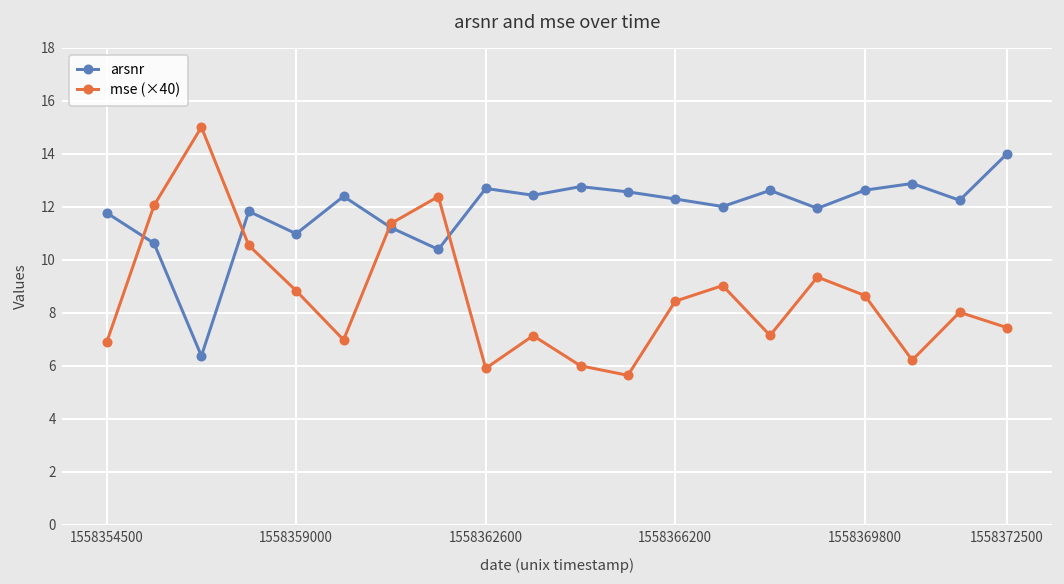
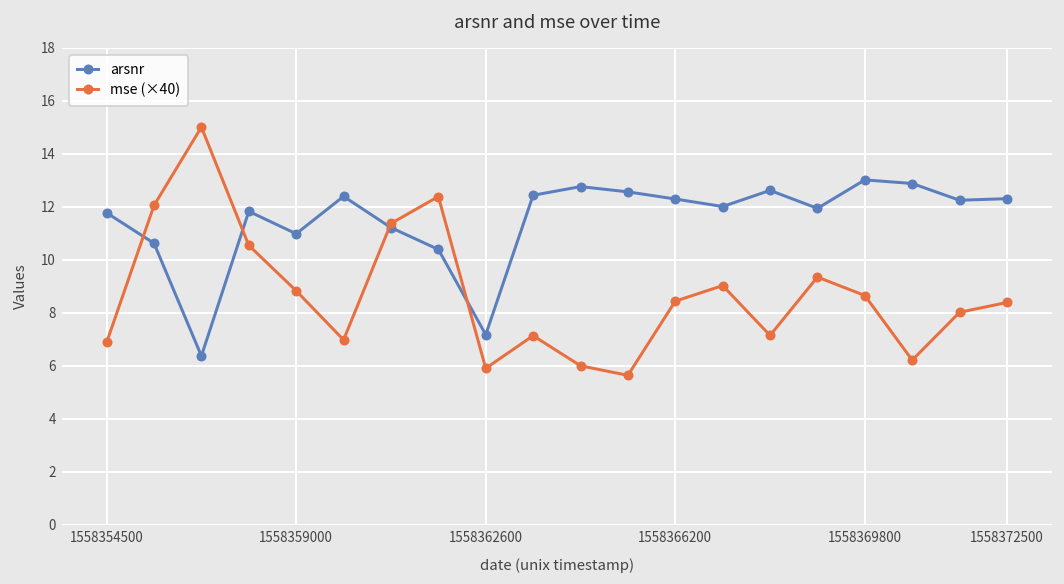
arsnr, 1558362600: 12.7 -> 7.2
arsnr, 1558369800: 12.6 -> 13.0
arsnr, 1558372500: 14.0 -> 12.3
mse (×40), 1558372500: 7.4 -> 8.4
